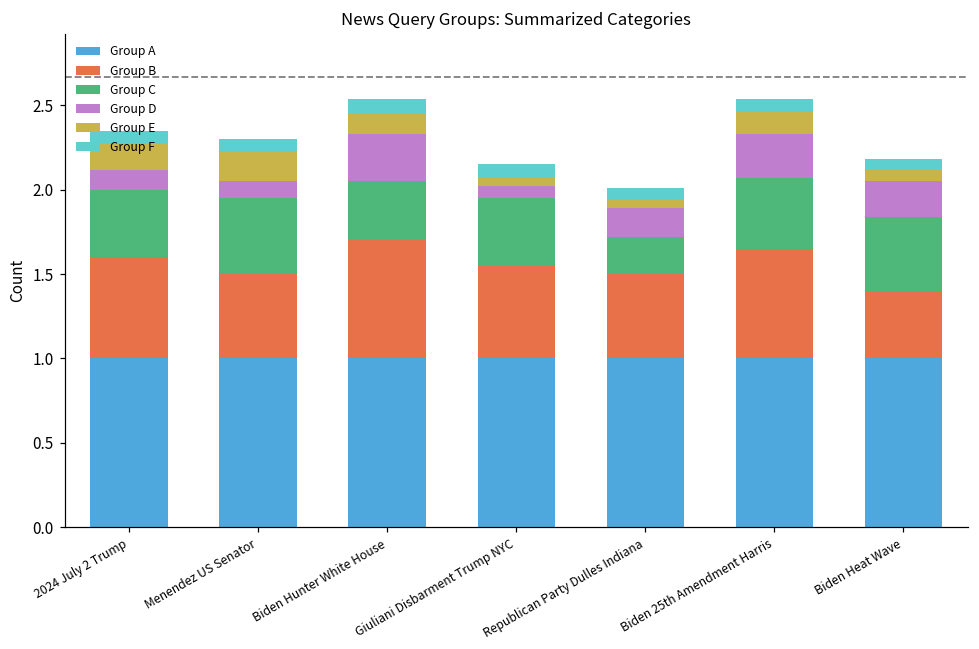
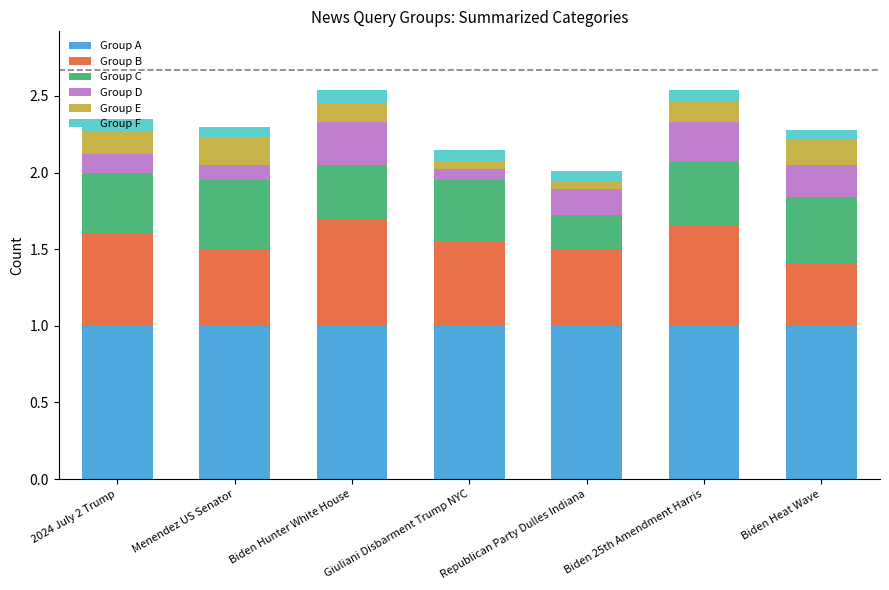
Group E, Biden Heat Wave: 0.07 -> 0.17
